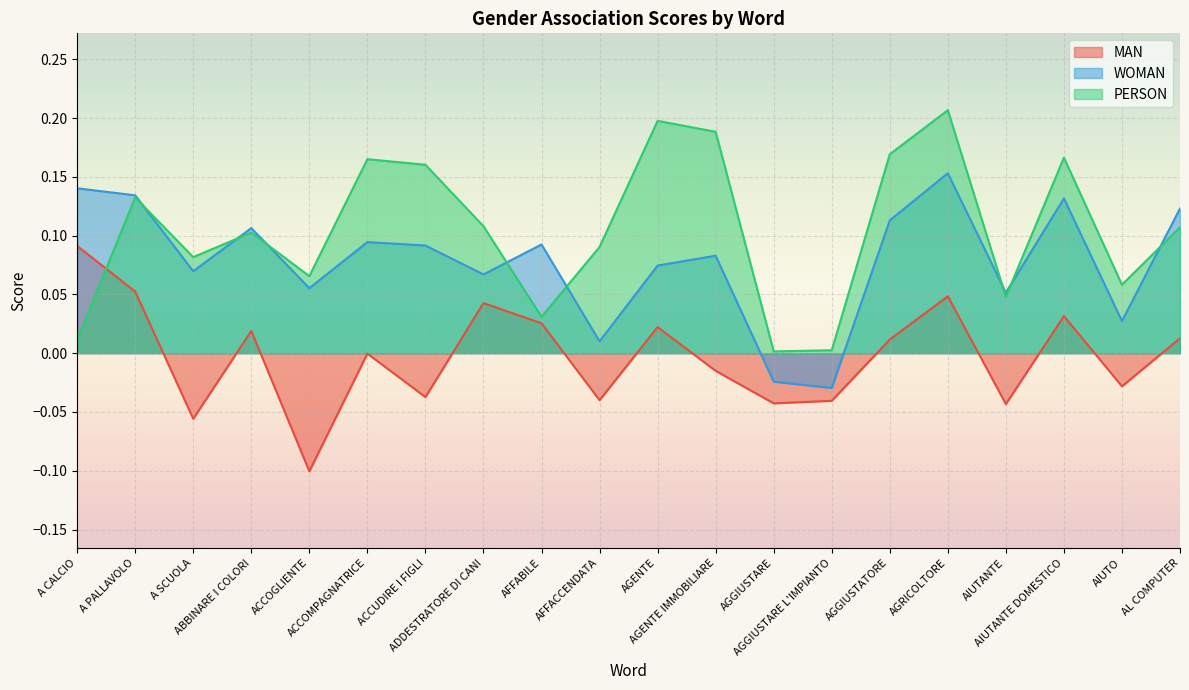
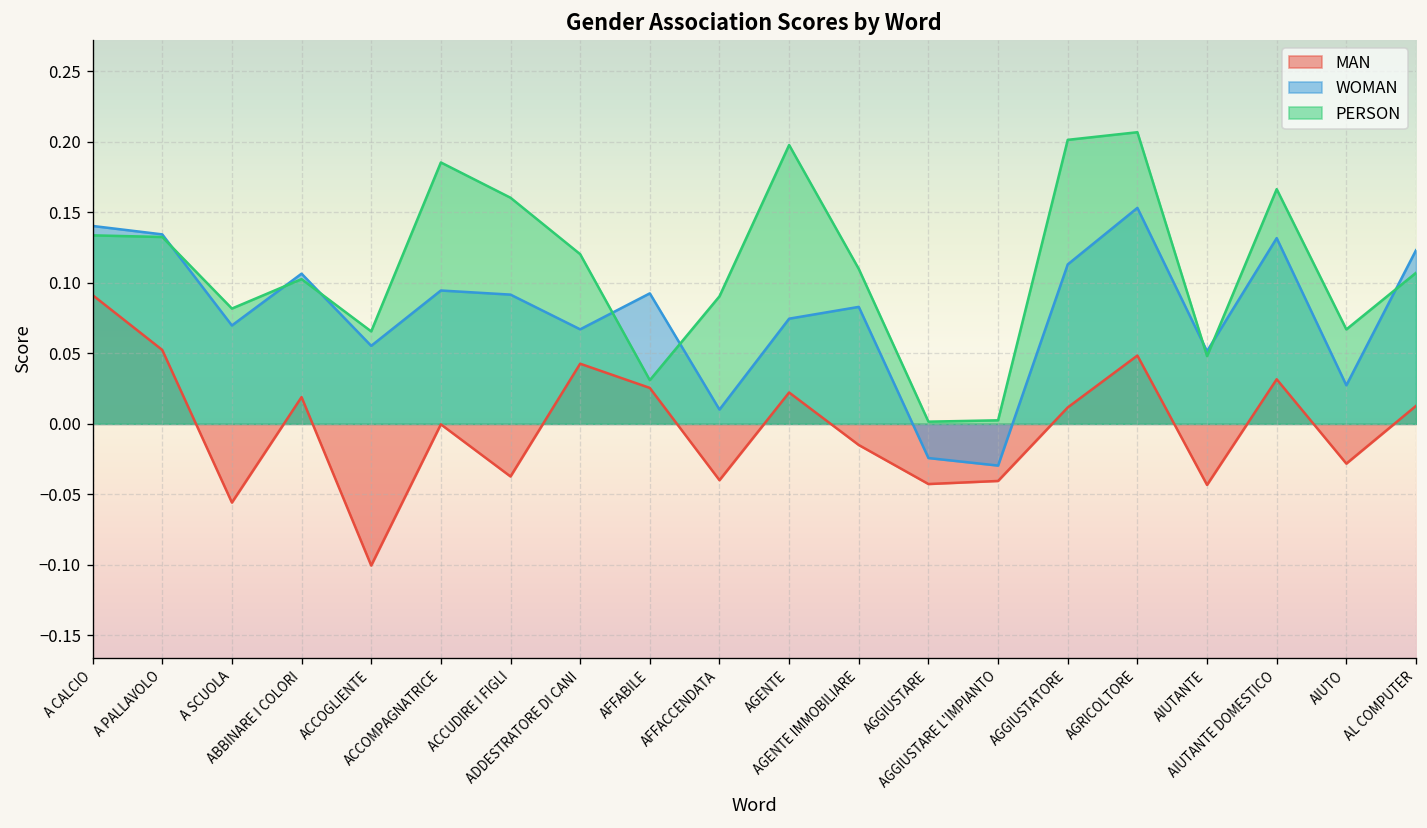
PERSON, A CALCIO: 0.011 -> 0.134
PERSON, ACCOMPAGNATRICE: 0.165 -> 0.185
PERSON, ADDESTRATORE DI CANI: 0.108 -> 0.120
PERSON, AGENTE IMMOBILIARE: 0.188 -> 0.110
PERSON, AGGIUSTATORE: 0.169 -> 0.201
PERSON, AIUTO: 0.058 -> 0.067
